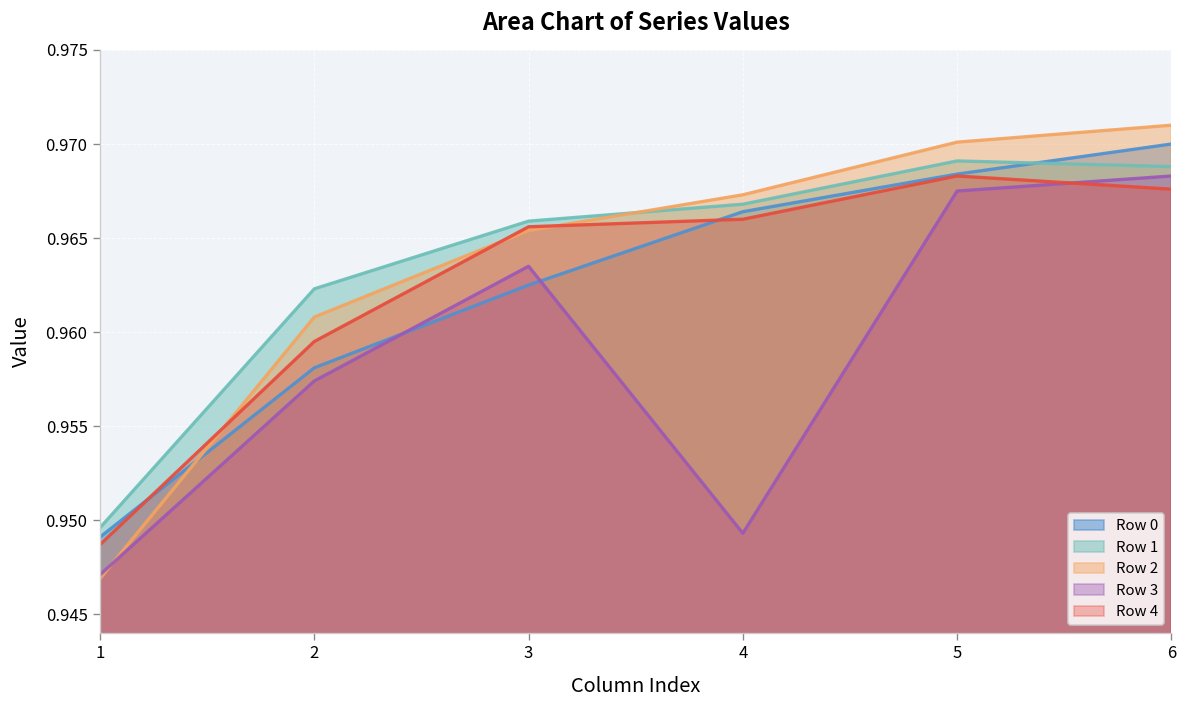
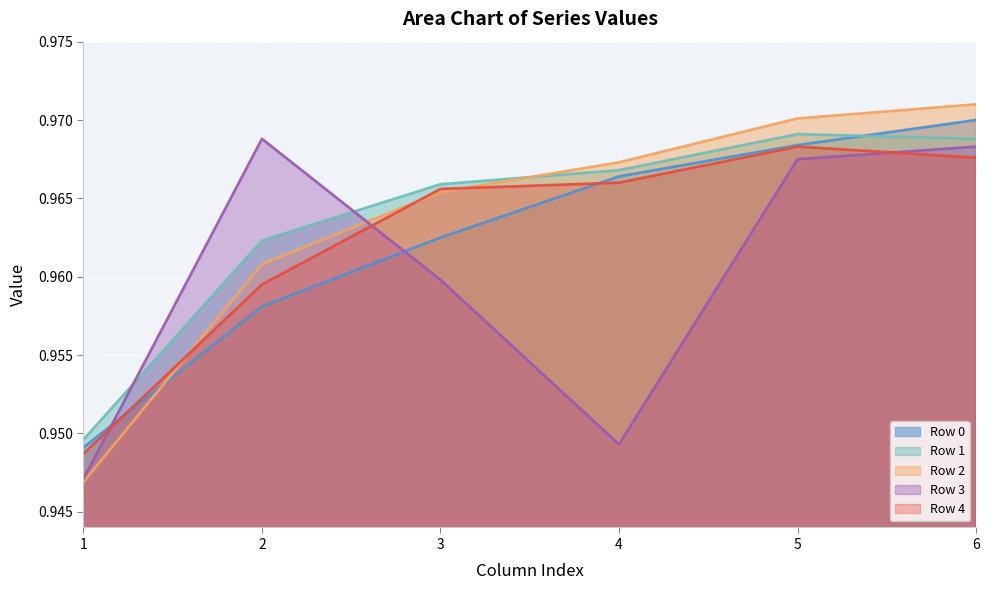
Row 3, 2: 0.9574 -> 0.9688
Row 3, 3: 0.9635 -> 0.9598
